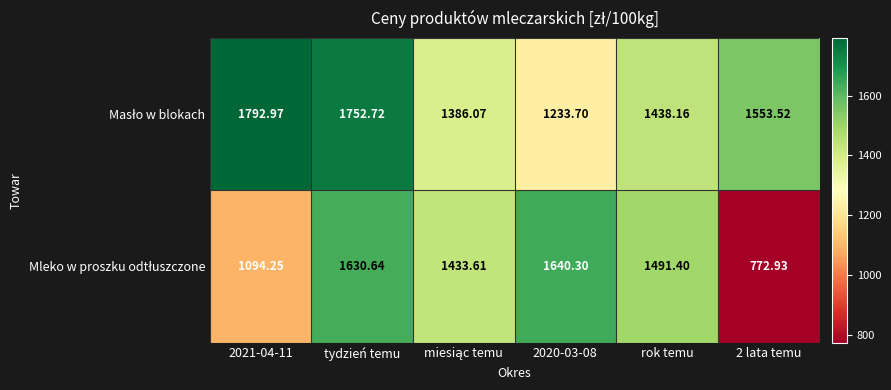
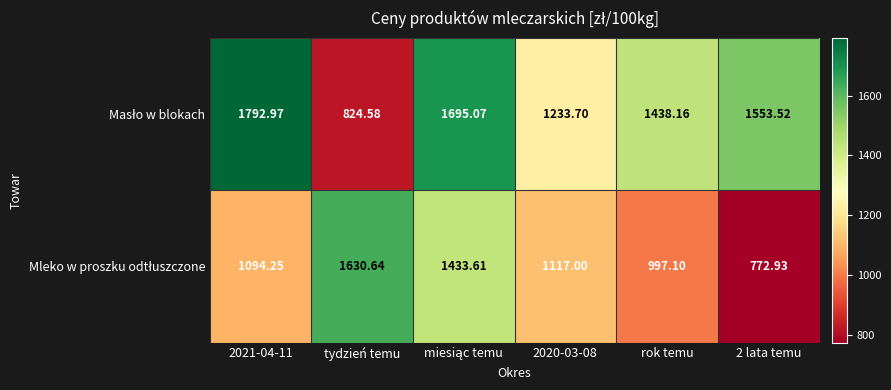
Masło w blokach, tydzień temu: 1752.72 -> 824.58
Masło w blokach, miesiąc temu: 1386.07 -> 1695.07
Mleko w proszku odtłuszczone, 2020-03-08: 1640.30 -> 1117.00
Mleko w proszku odtłuszczone, rok temu: 1491.40 -> 997.10
